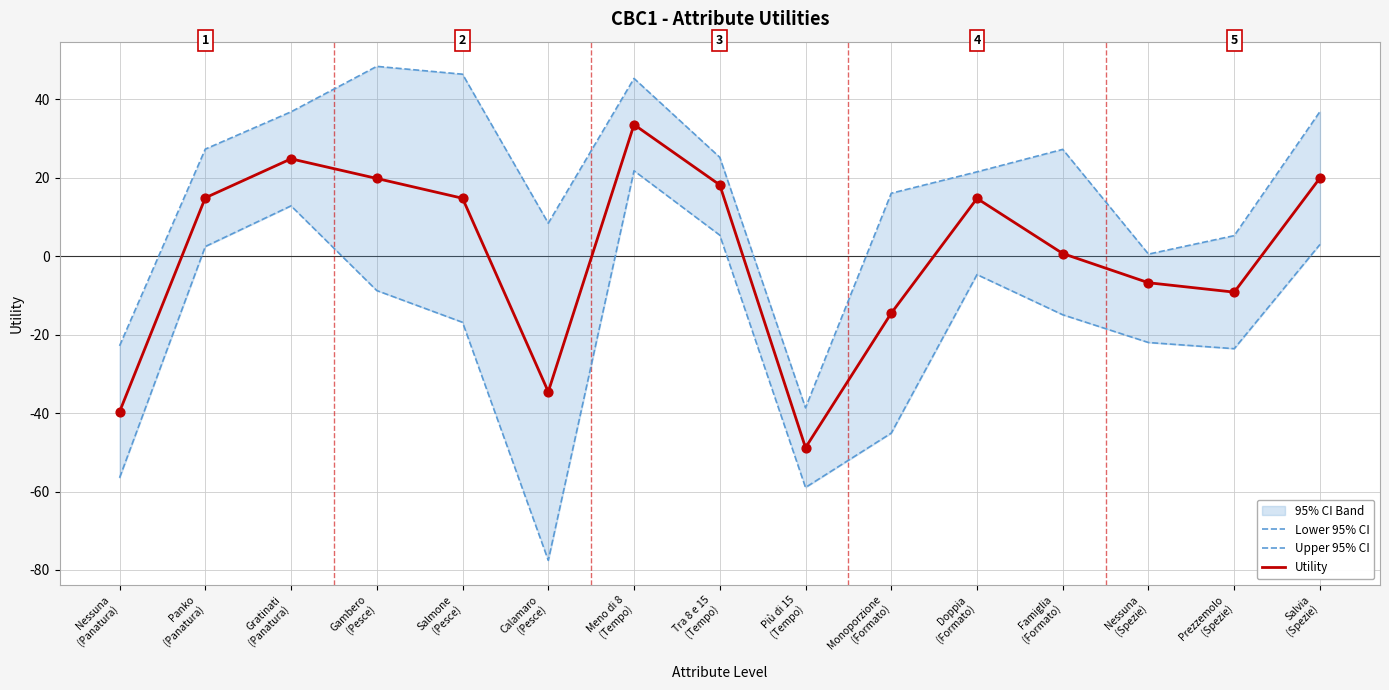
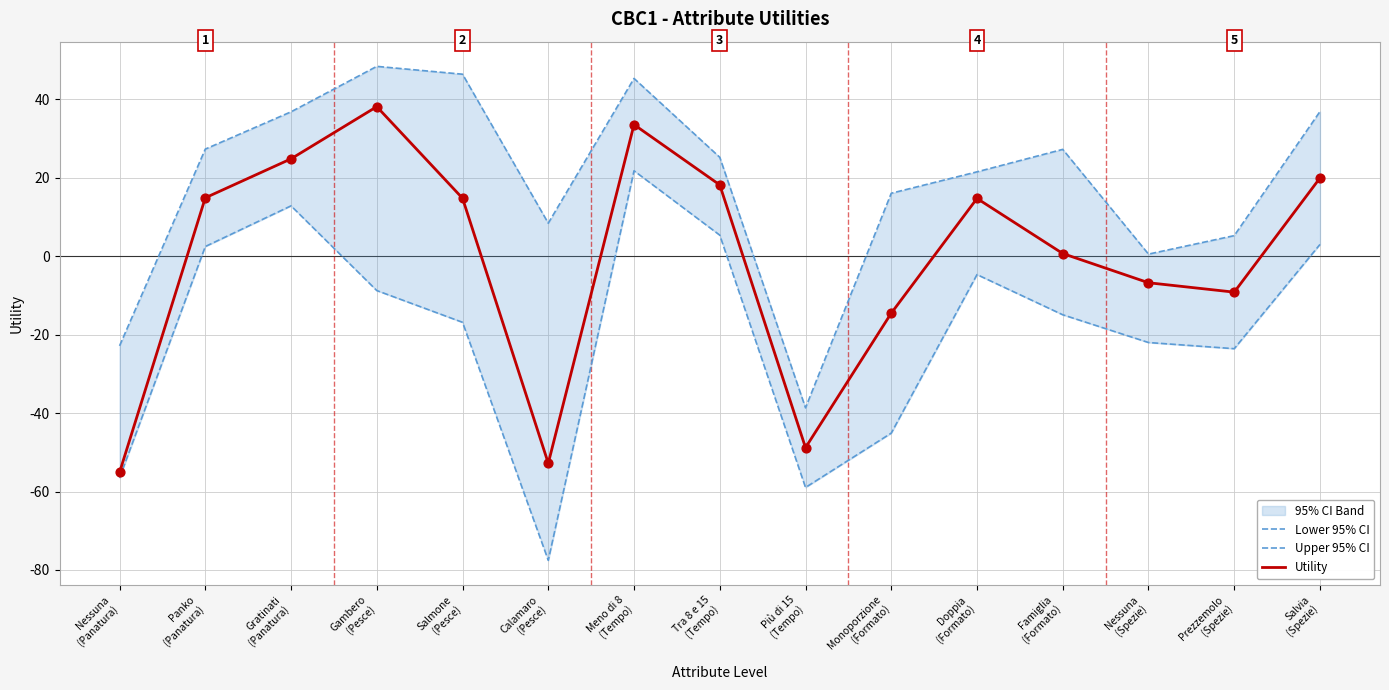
Utility, Nessuna (Panatura): -40 -> -55
Utility, Gambero (Pesce): 20 -> 38
Utility, Calamaro (Pesce): -35 -> -53
